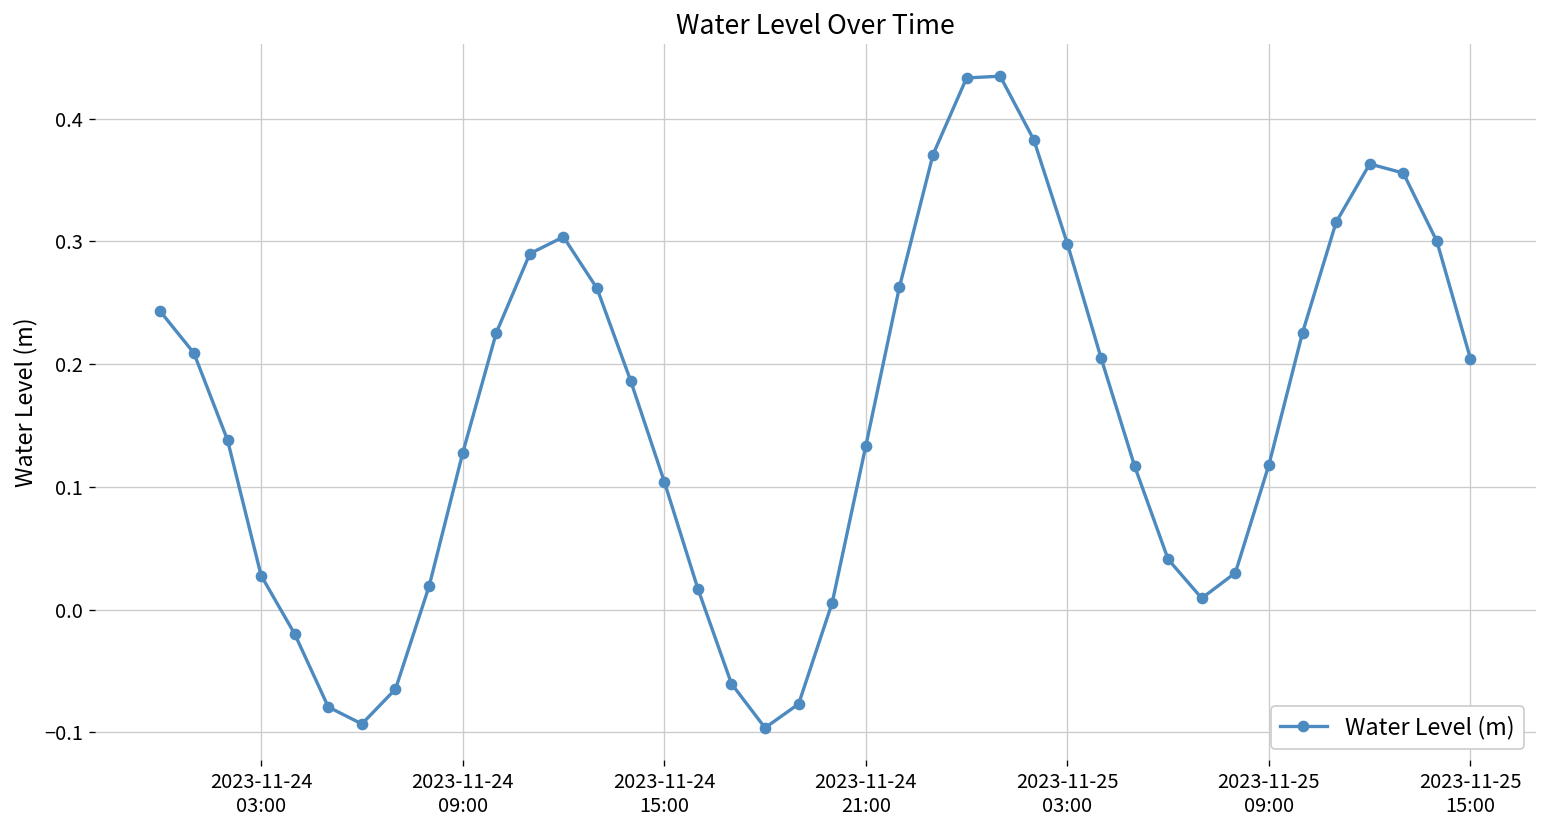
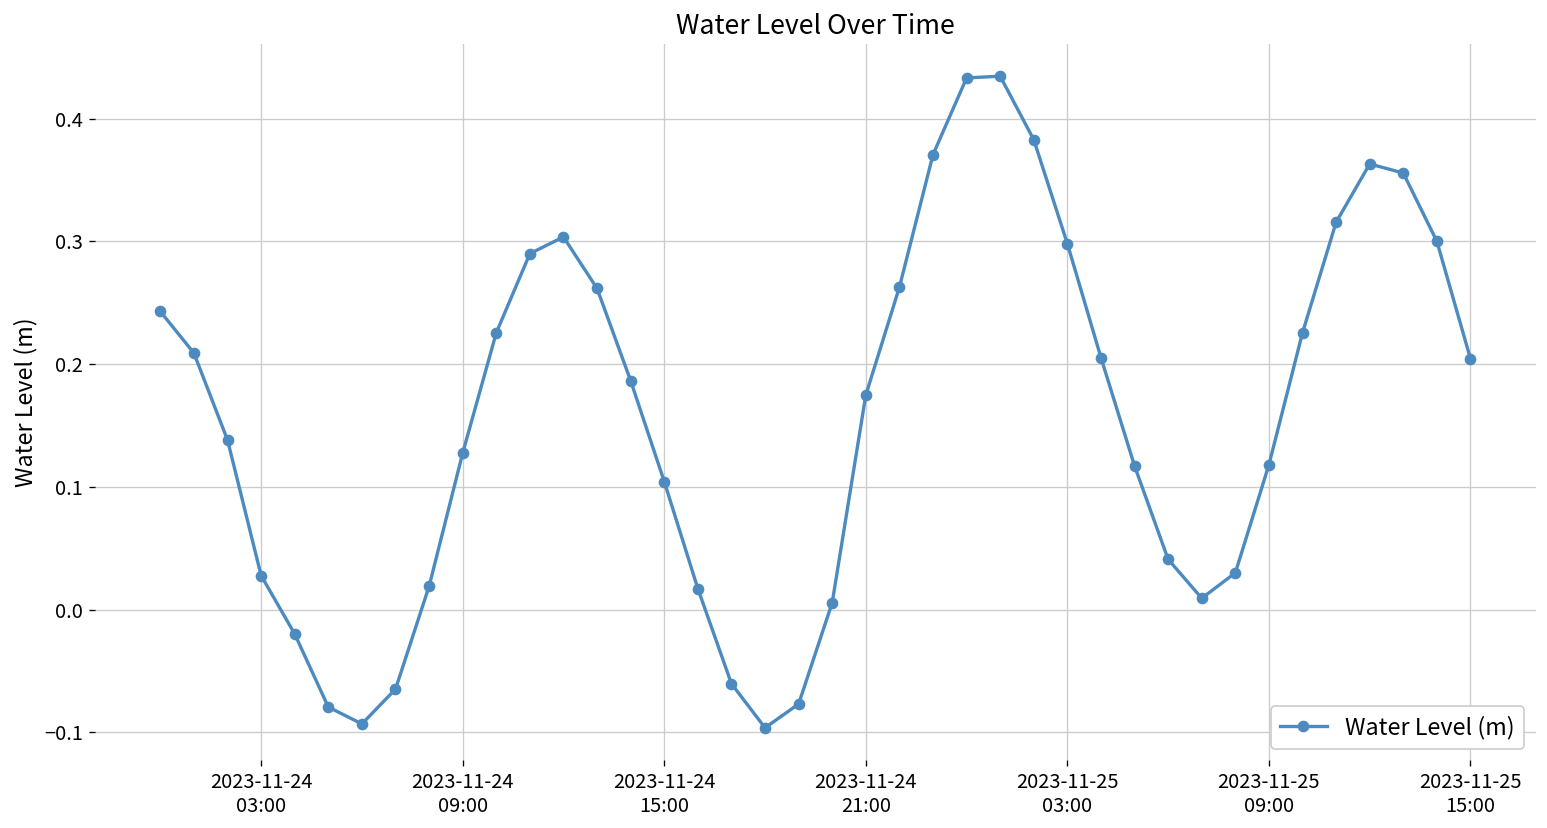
2023-11-24 21:00: 0.133 -> 0.175
